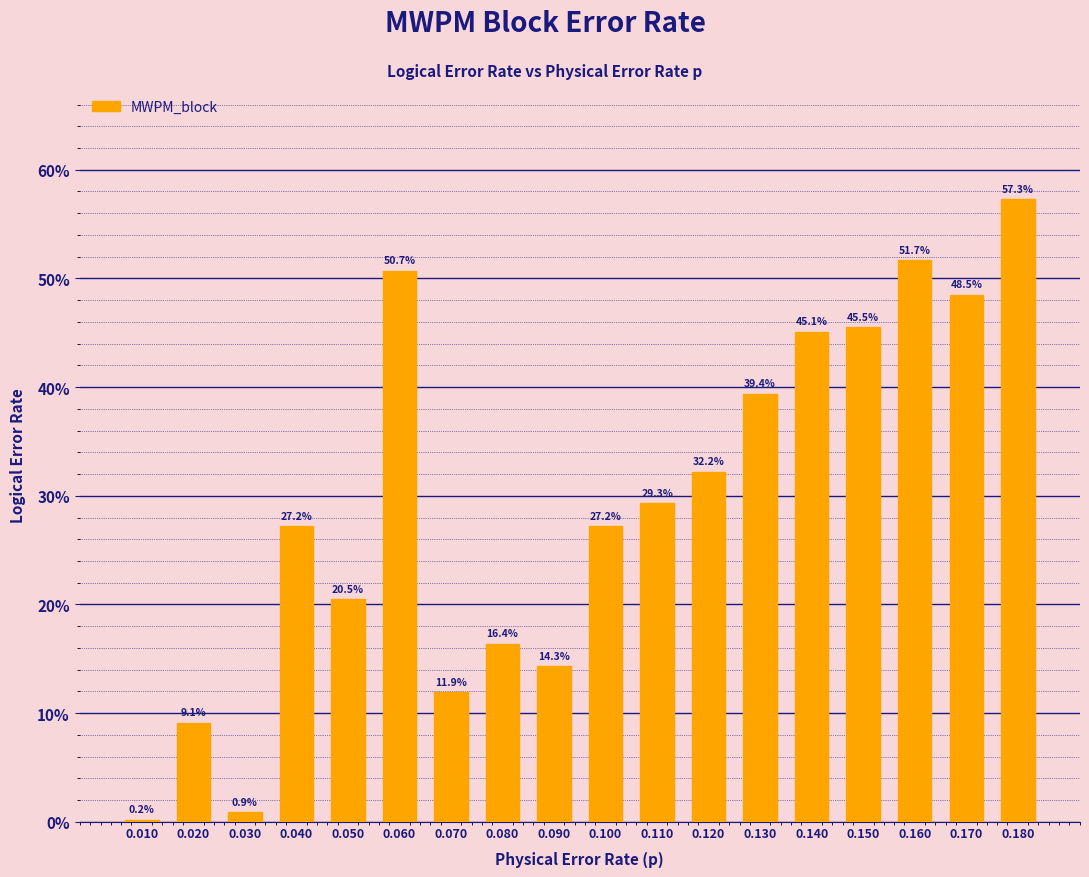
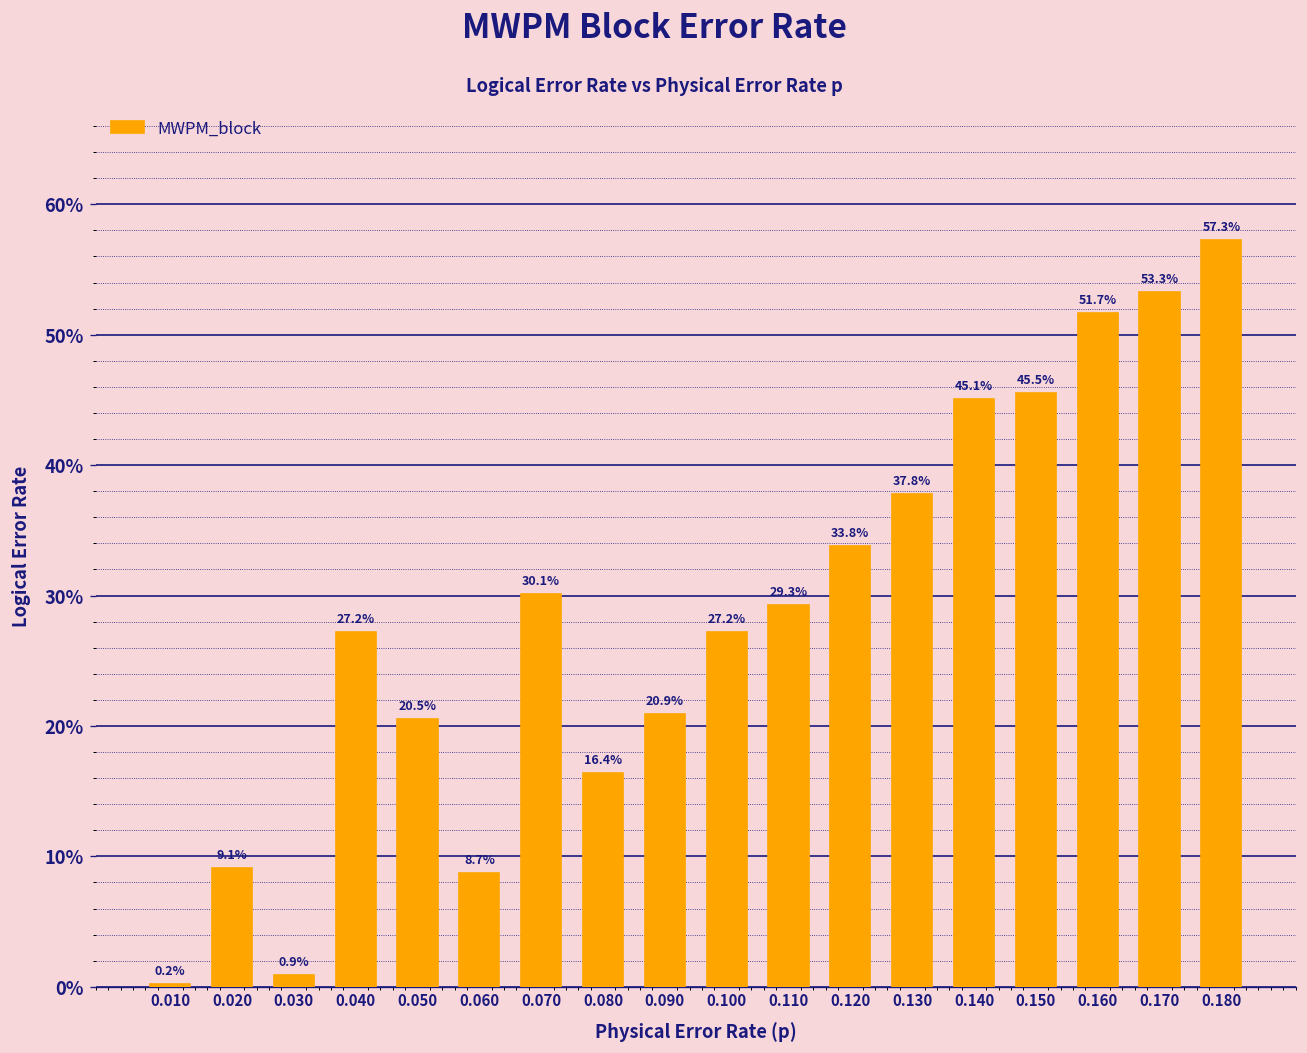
0.060: 50.7% -> 8.7%
0.070: 11.9% -> 30.1%
0.090: 14.3% -> 20.9%
0.120: 32.2% -> 33.8%
0.130: 39.4% -> 37.8%
0.170: 48.5% -> 53.3%
